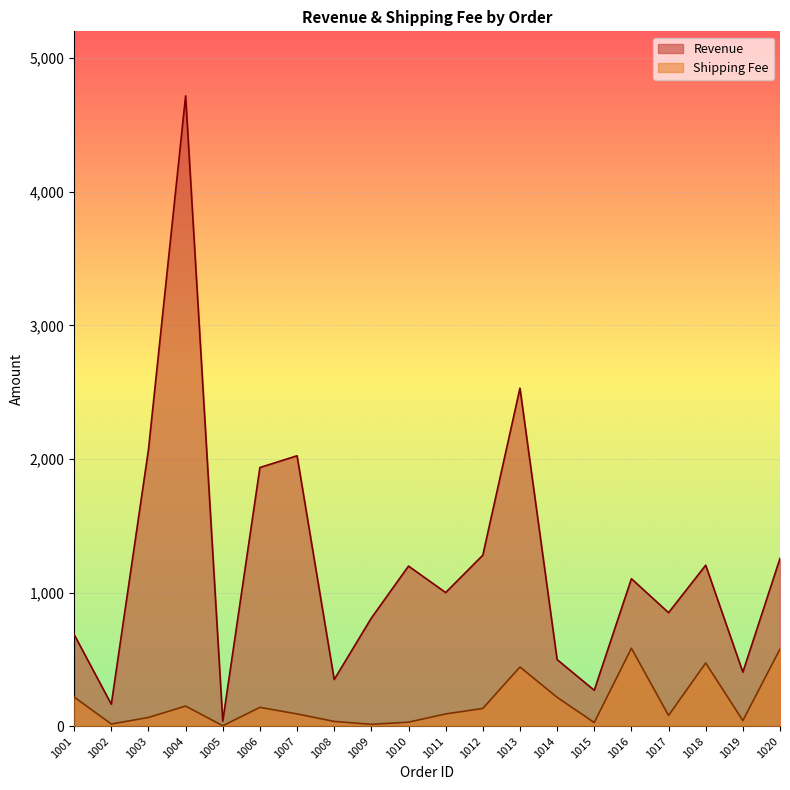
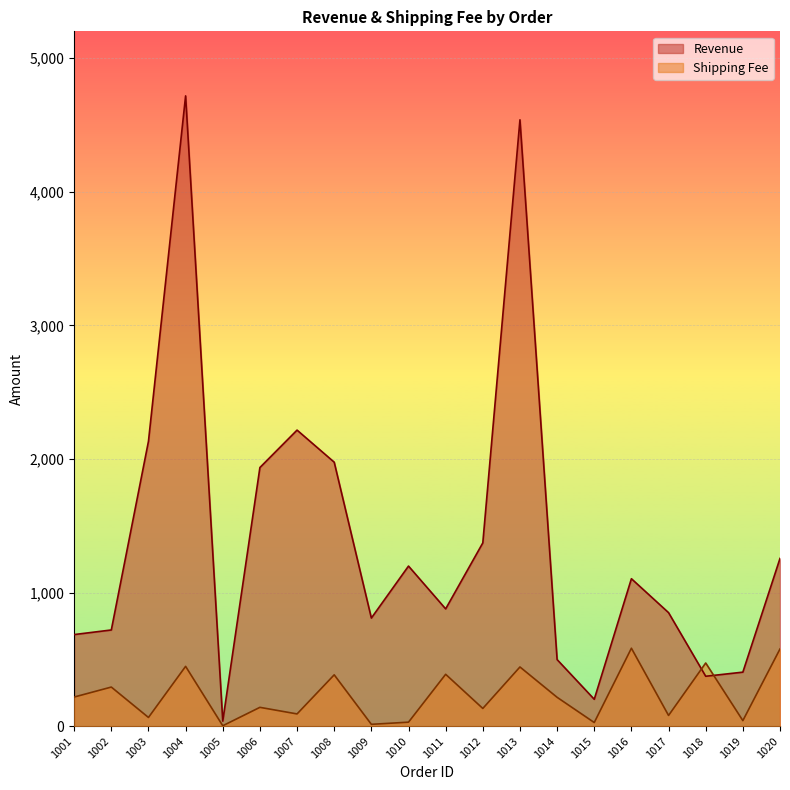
Revenue, 1002: 160 -> 720
Shipping Fee, 1002: 20 -> 290
Revenue, 1003: 2,070 -> 2,130
Shipping Fee, 1004: 150 -> 450
Revenue, 1007: 2,020 -> 2,220
Revenue, 1008: 350 -> 1,980
Shipping Fee, 1008: 40 -> 380
Revenue, 1011: 1,000 -> 880
Shipping Fee, 1011: 90 -> 390
Revenue, 1012: 1,280 -> 1,370
Revenue, 1013: 2,530 -> 4,540
Revenue, 1015: 270 -> 200
Revenue, 1018: 1,210 -> 370
